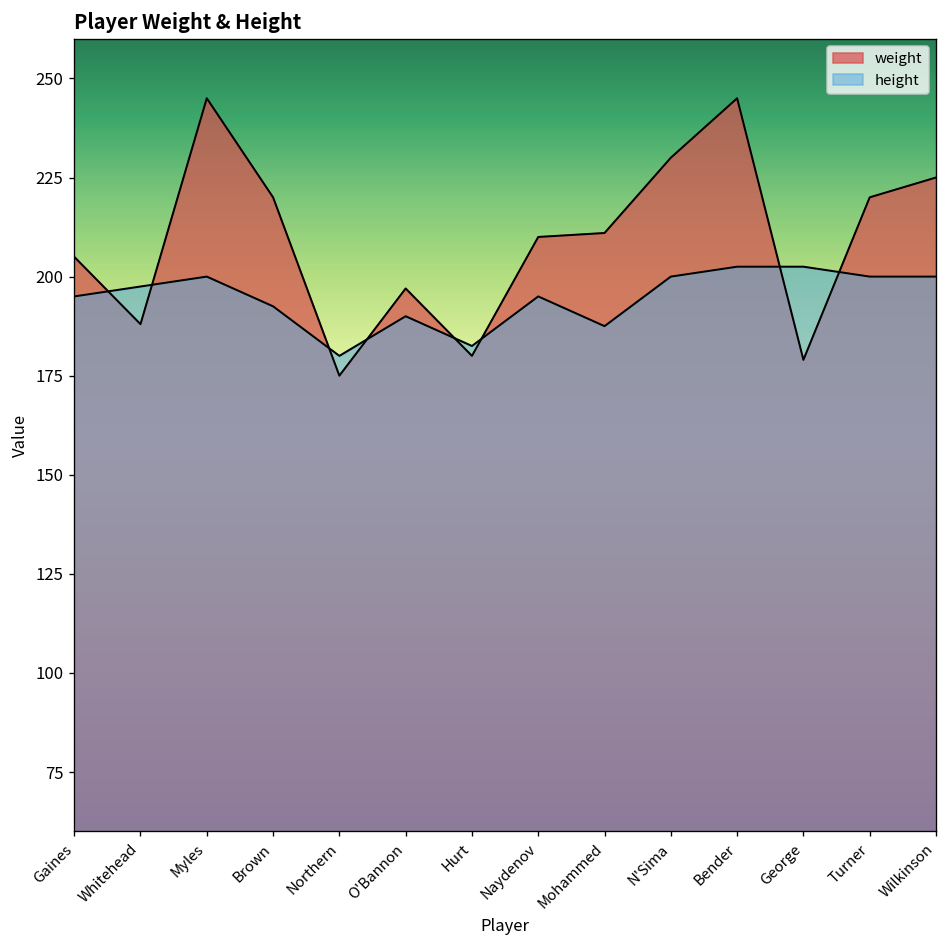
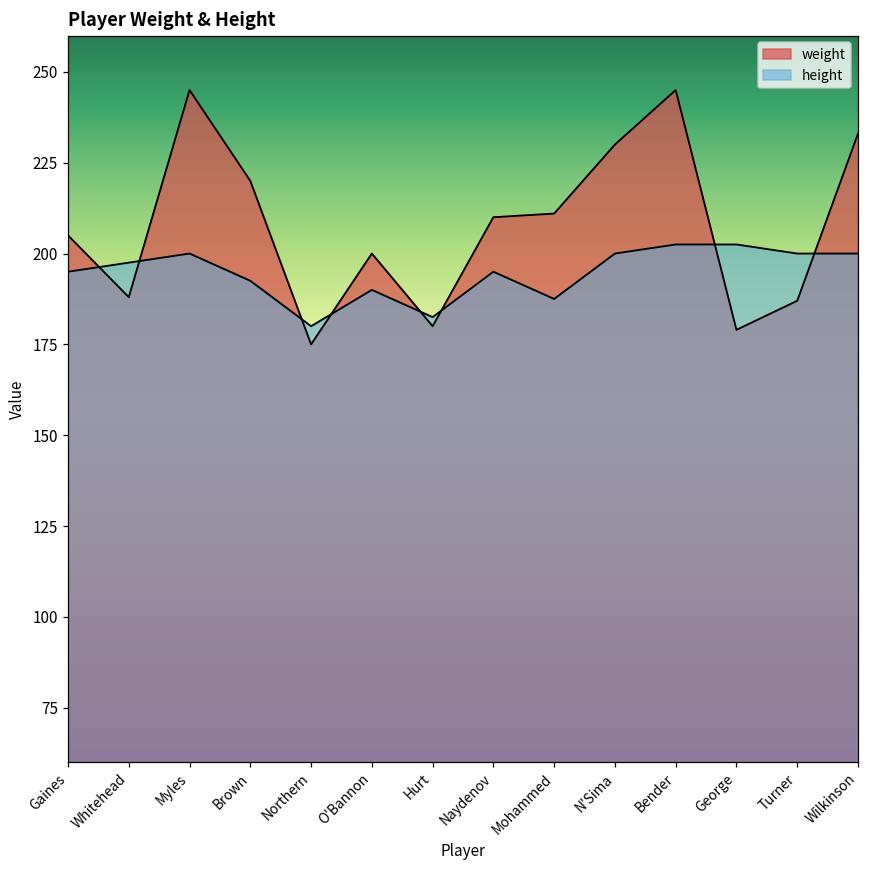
weight, O'Bannon: 197 -> 200
weight, Turner: 220 -> 187
weight, Wilkinson: 225 -> 233
